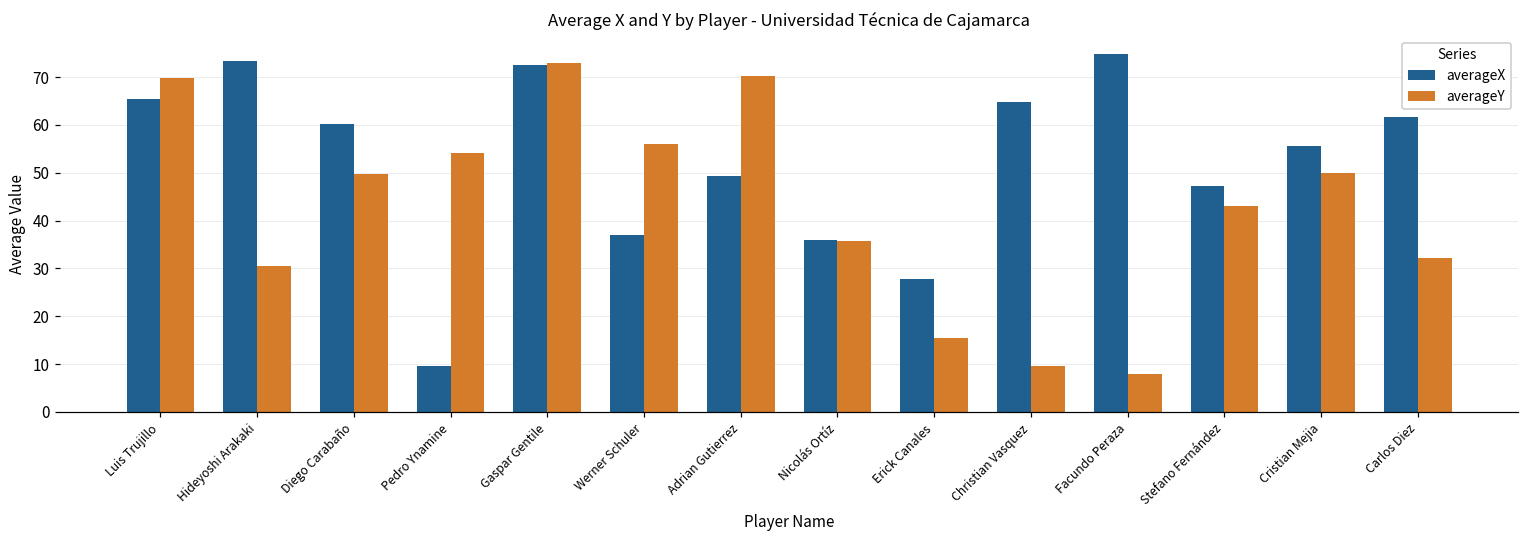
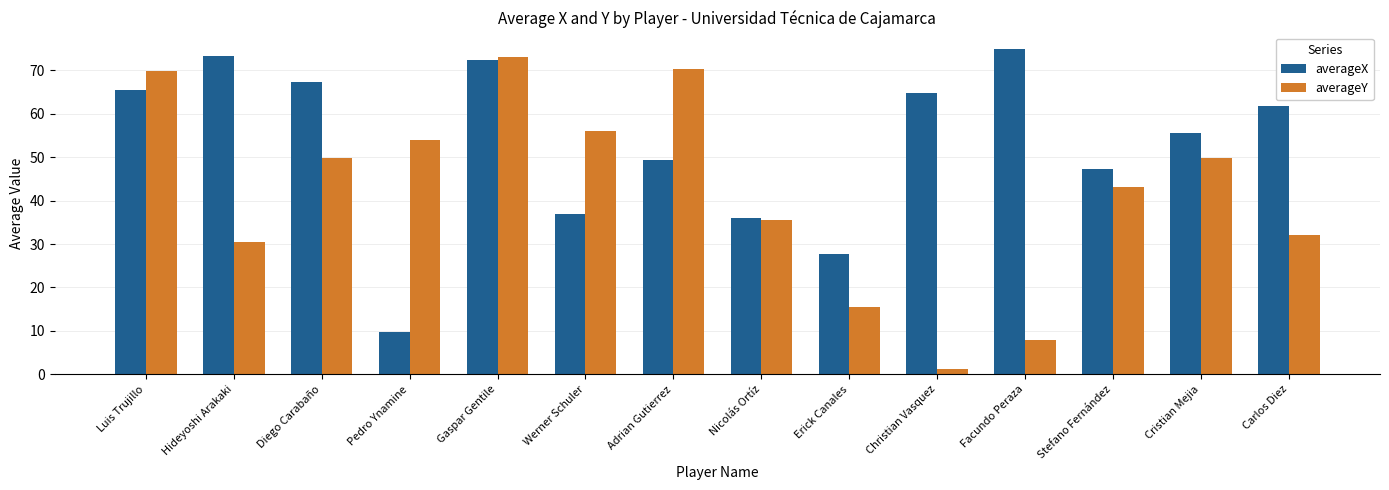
averageX, Diego Carabaño: 60 -> 67
averageY, Christian Vasquez: 10 -> 1
